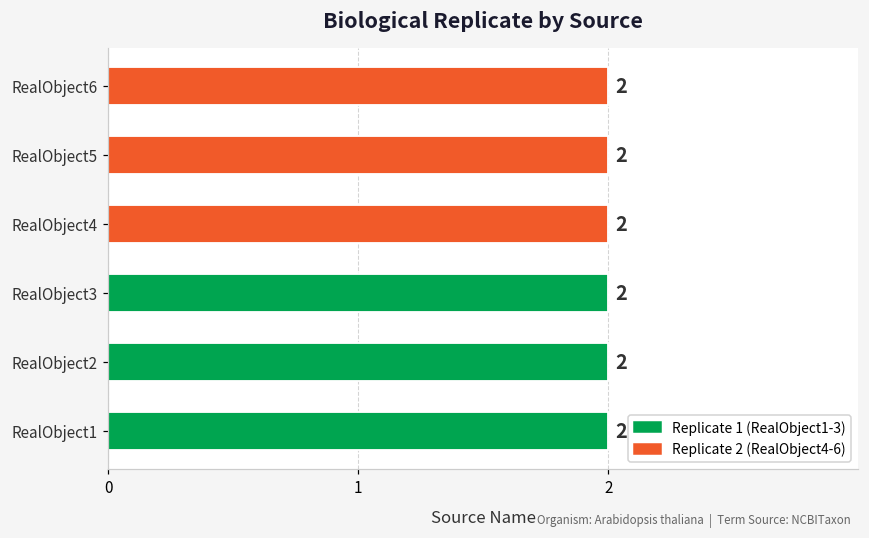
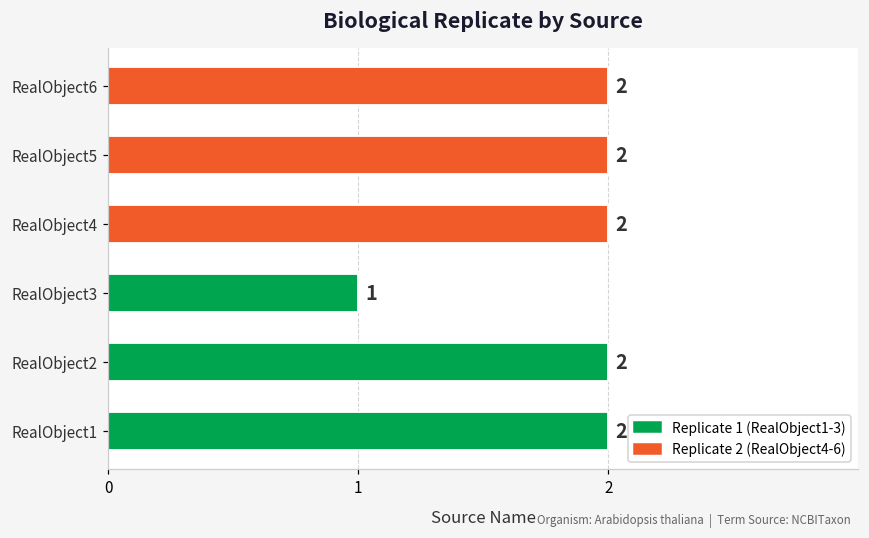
RealObject3: 2 -> 1
